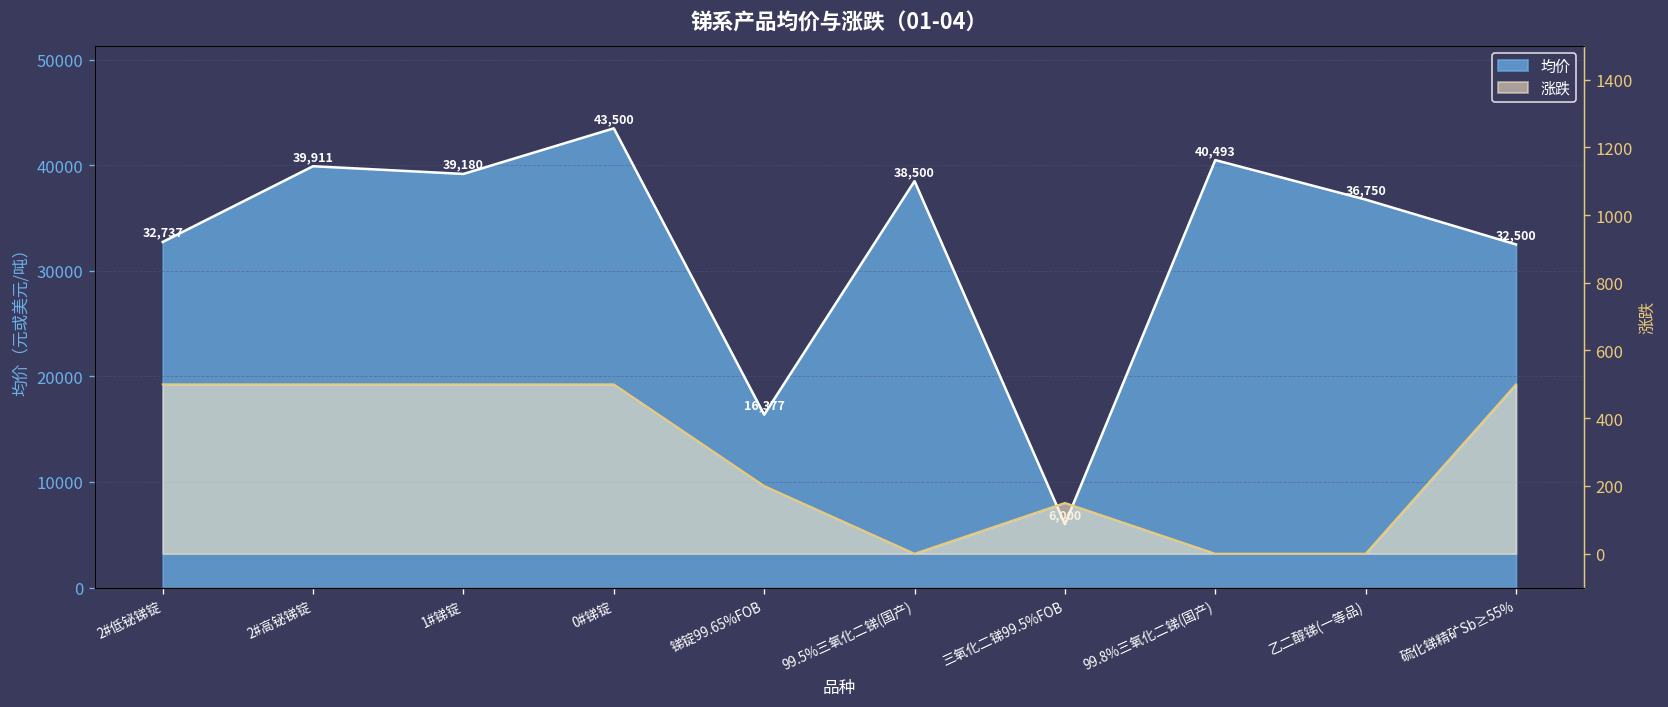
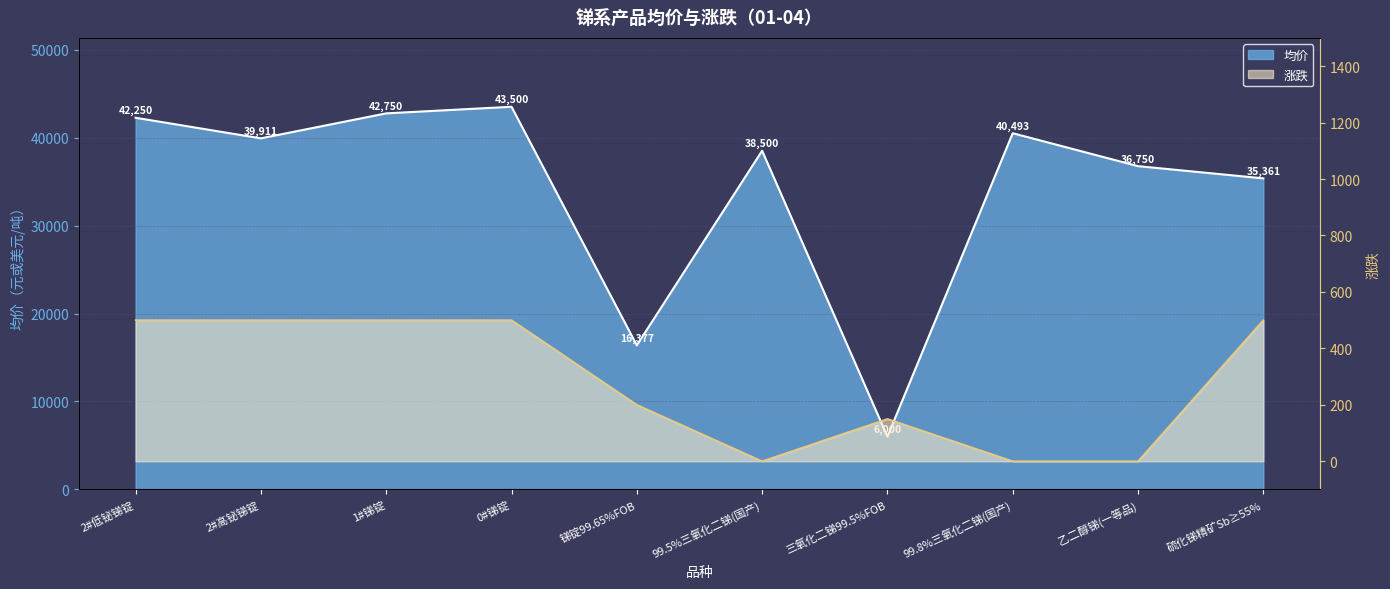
均价, 2#低铋锑锭: 32,737 -> 42,250
均价, 1#锑锭: 39,180 -> 42,750
均价, 硫化锑精矿Sb≥55%: 32,500 -> 35,361
